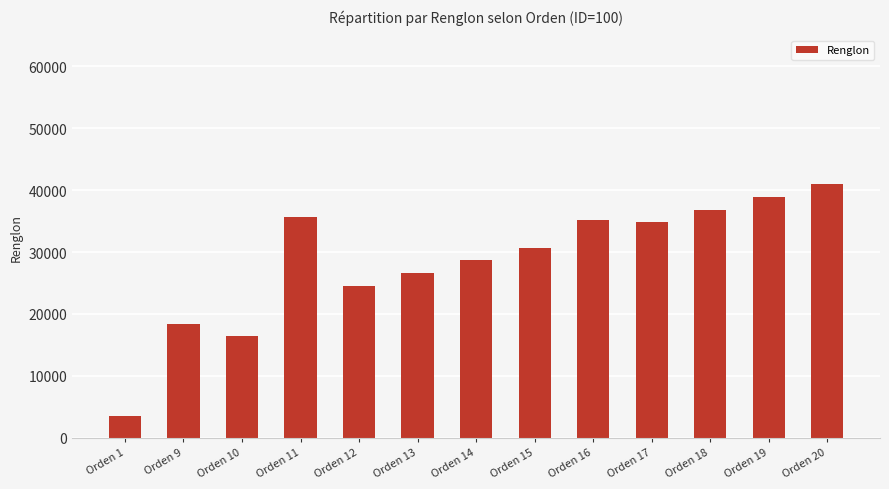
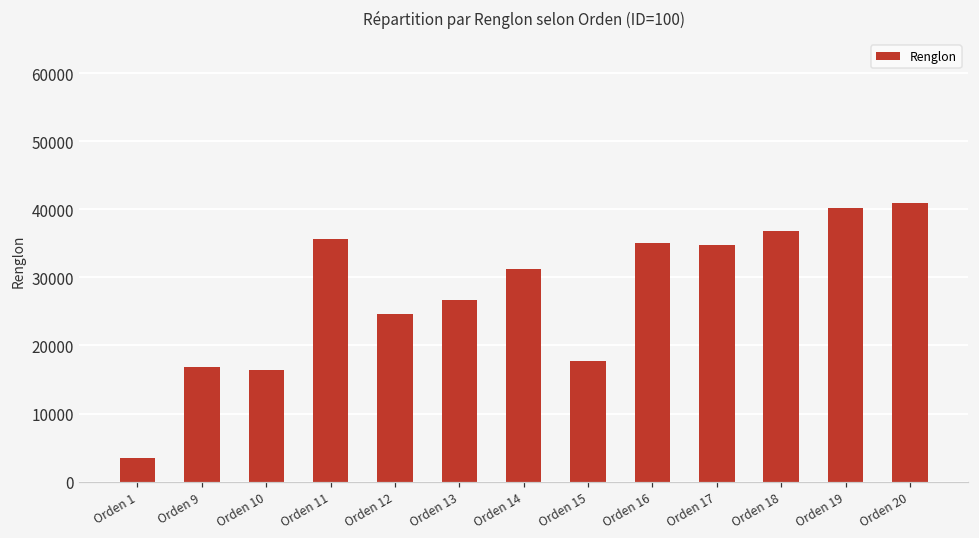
Orden 9: 18000 -> 17000
Orden 14: 29000 -> 31000
Orden 15: 31000 -> 18000
Orden 19: 39000 -> 40000
